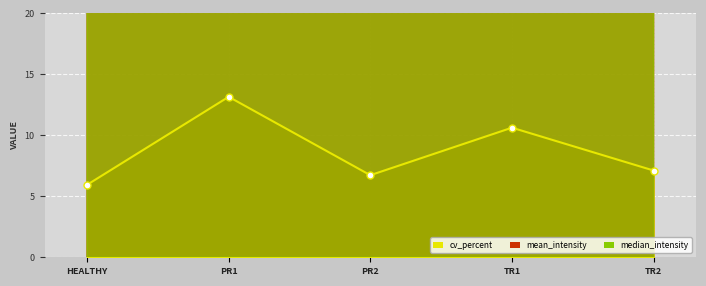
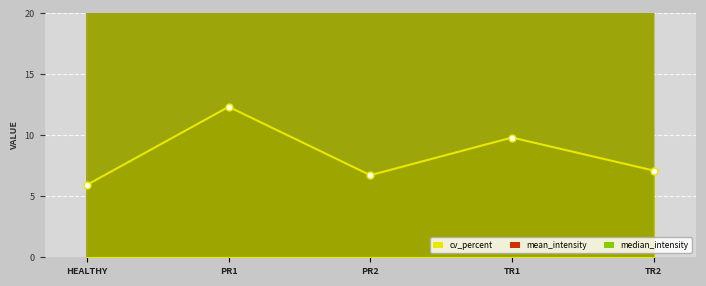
cv_percent, PR1: 13.2 -> 12.3
cv_percent, TR1: 10.6 -> 9.8
